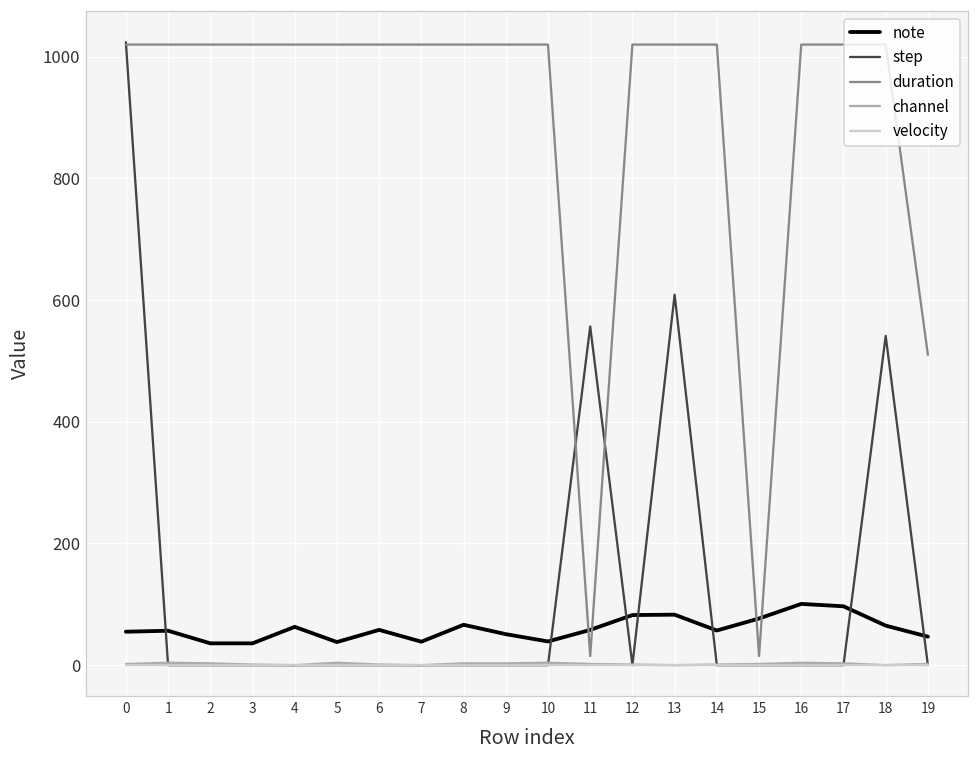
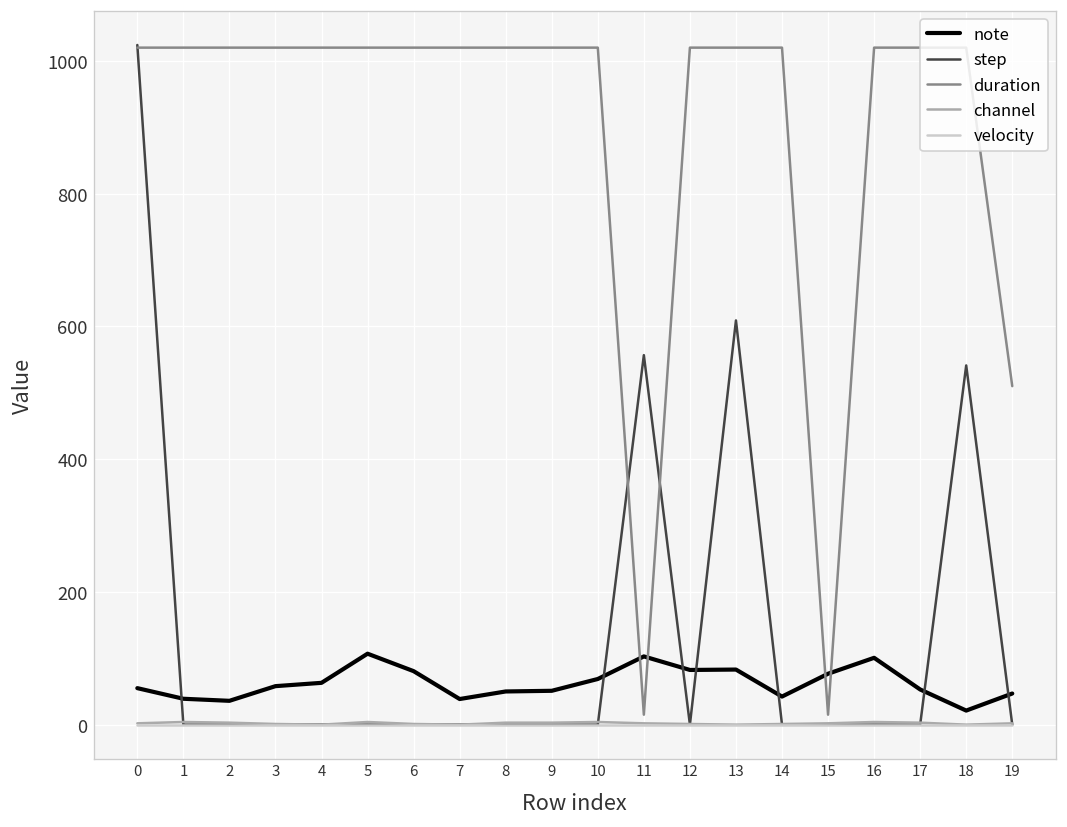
note, 1: 60 -> 40
note, 3: 40 -> 60
note, 5: 40 -> 110
note, 6: 60 -> 80
note, 8: 70 -> 50
note, 10: 40 -> 70
note, 11: 60 -> 100
note, 14: 60 -> 40
note, 17: 100 -> 50
note, 18: 70 -> 20
